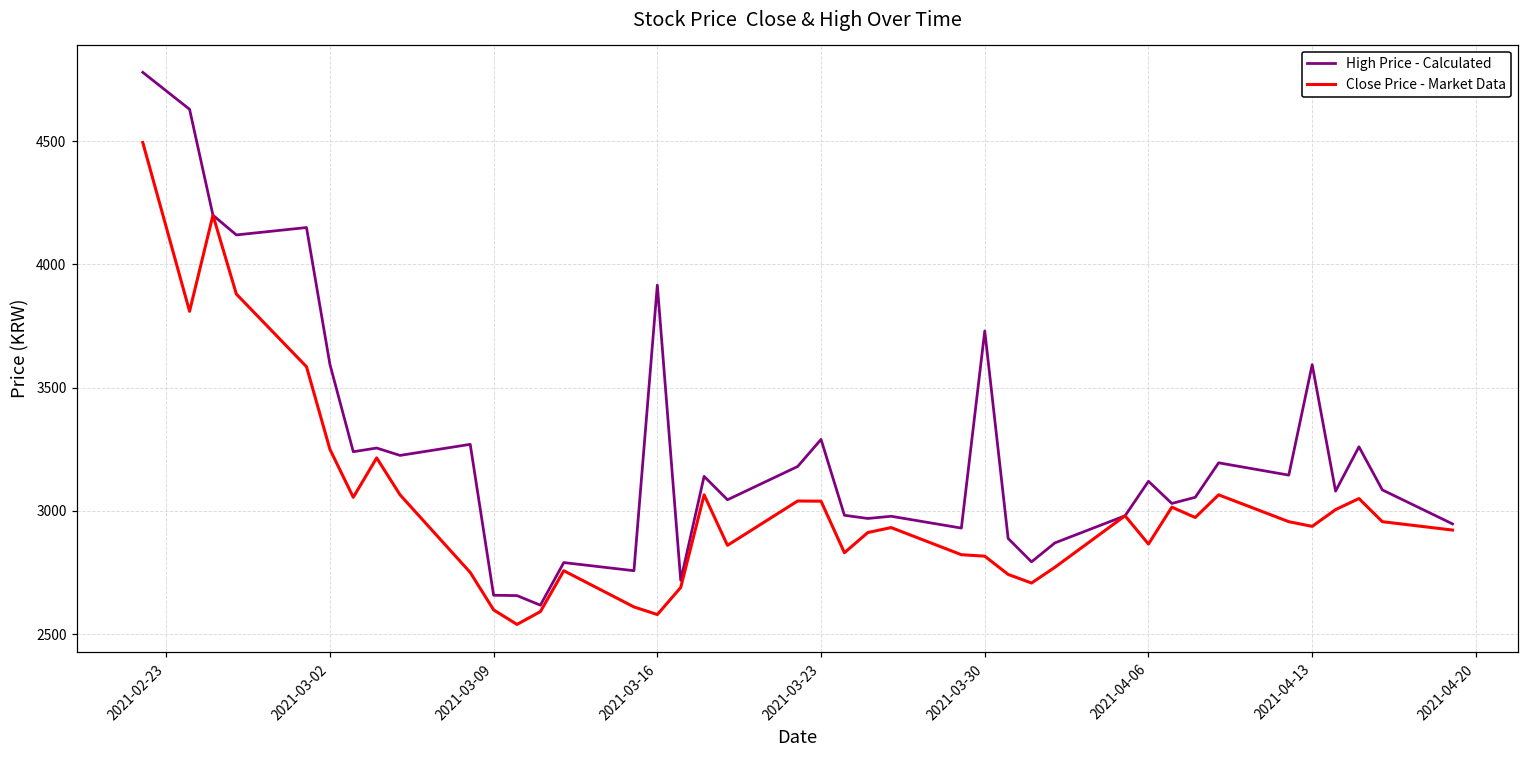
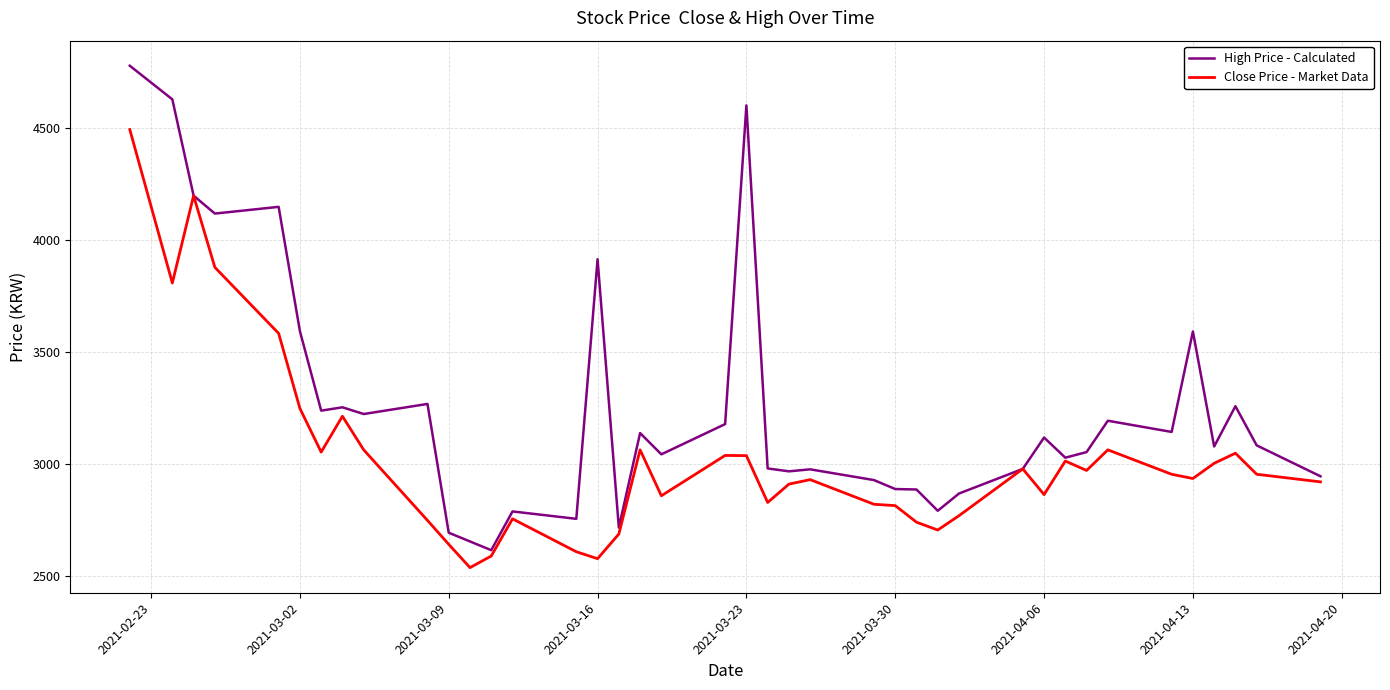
High Price - Calculated, 2021-03-09: 2660 -> 2700
Close Price - Market Data, 2021-03-09: 2600 -> 2640
High Price - Calculated, 2021-03-23: 3290 -> 4600
High Price - Calculated, 2021-03-30: 3730 -> 2890
